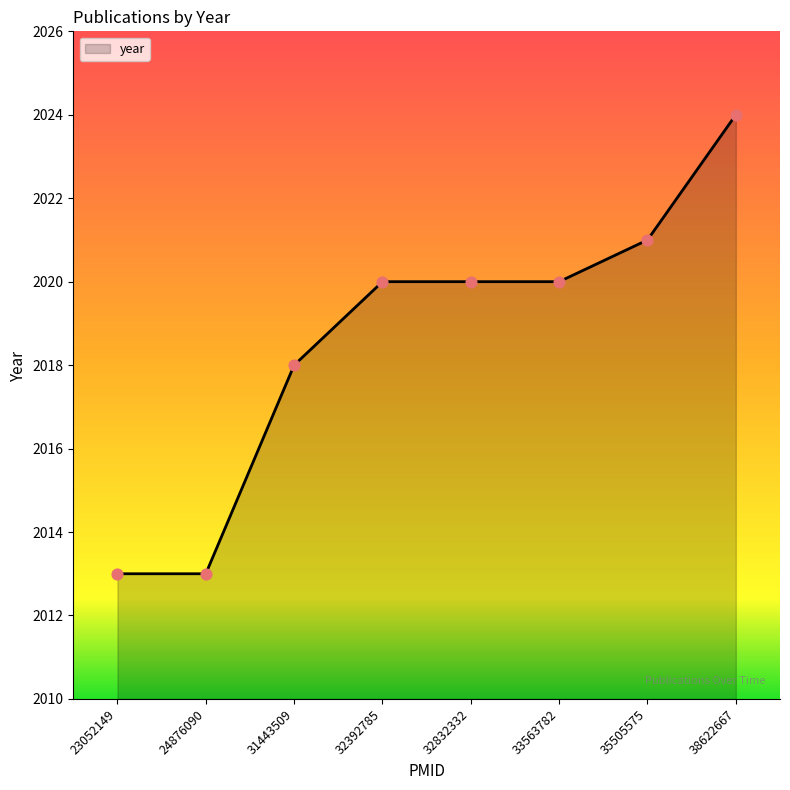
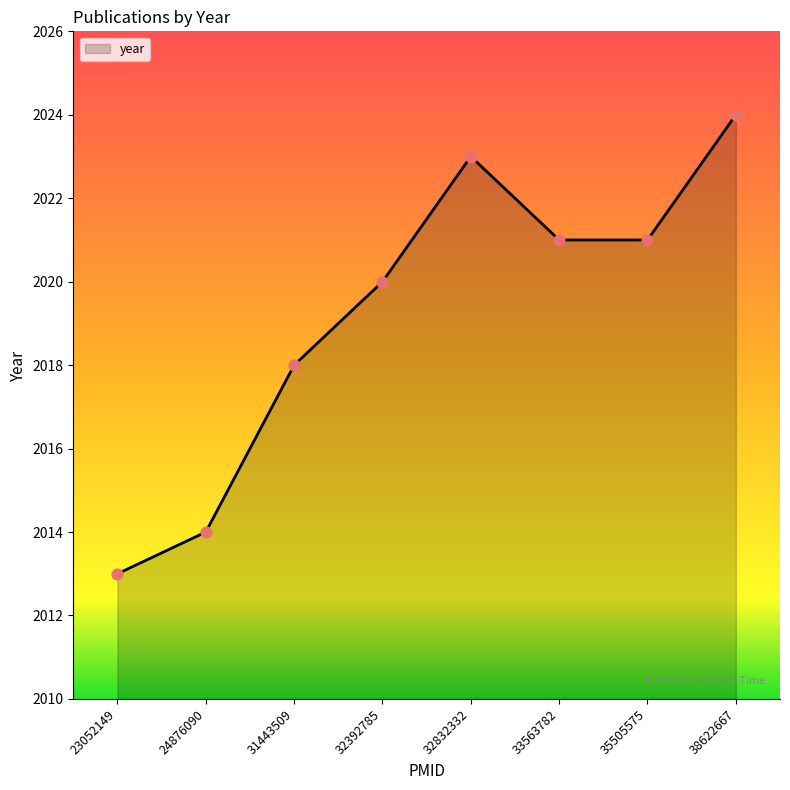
24876090: 2013 -> 2014
32832332: 2020 -> 2023
33563782: 2020 -> 2021
